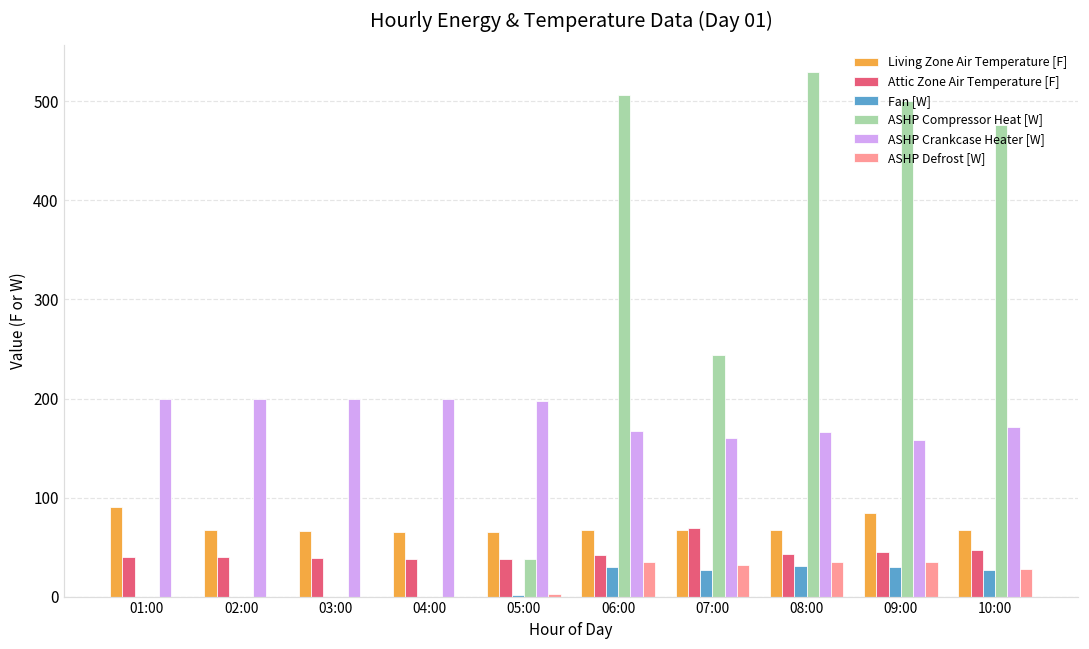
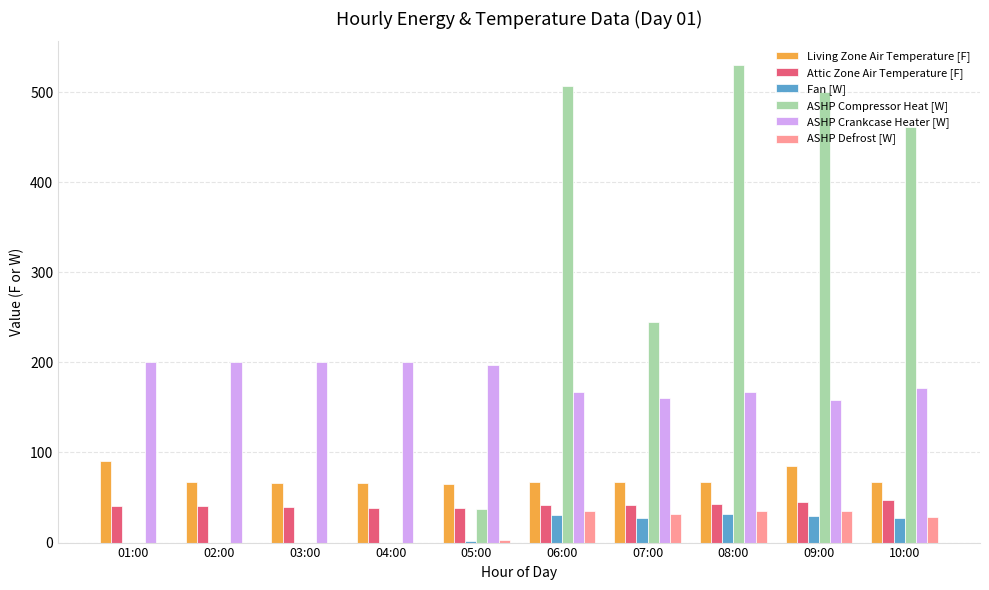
Attic Zone Air Temperature [F], 07:00: 70 -> 40
ASHP Compressor Heat [W], 10:00: 480 -> 460
